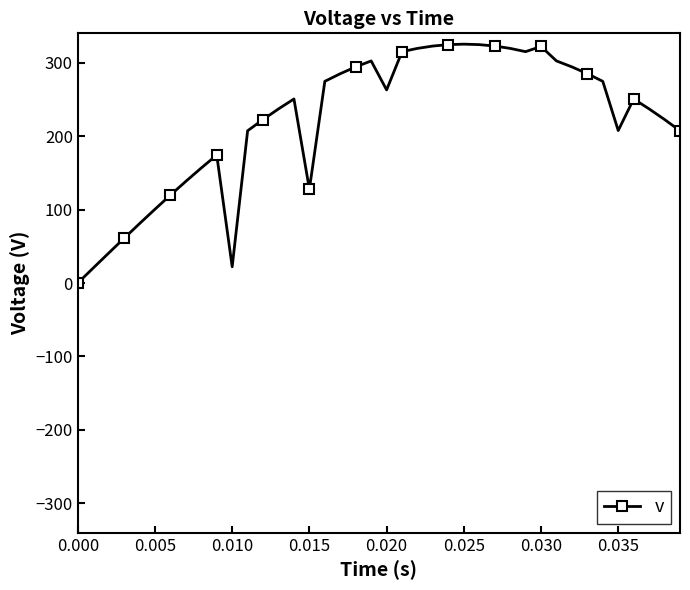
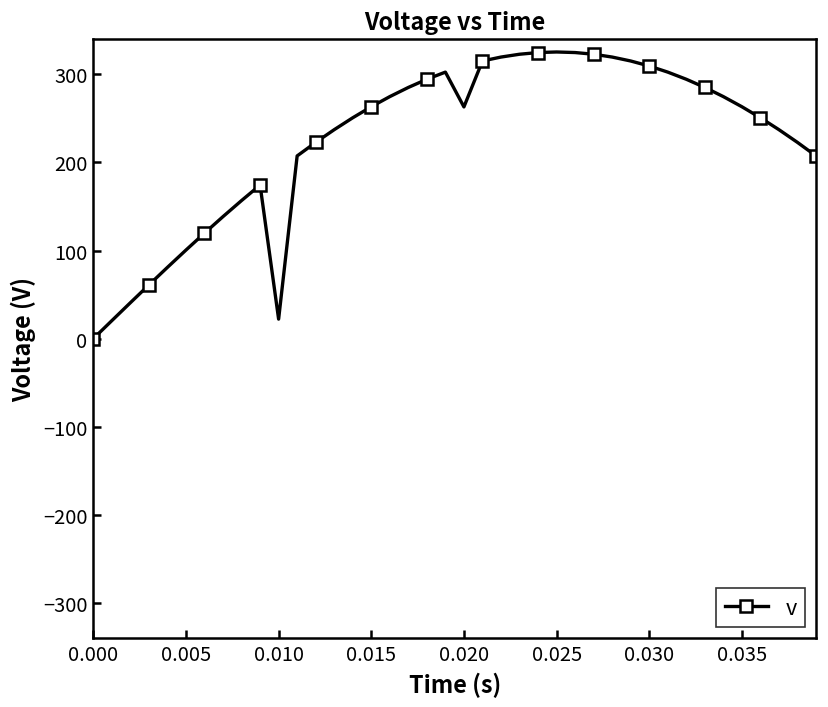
0.015: 130 -> 260
0.030: 320 -> 310
0.035: 210 -> 260
